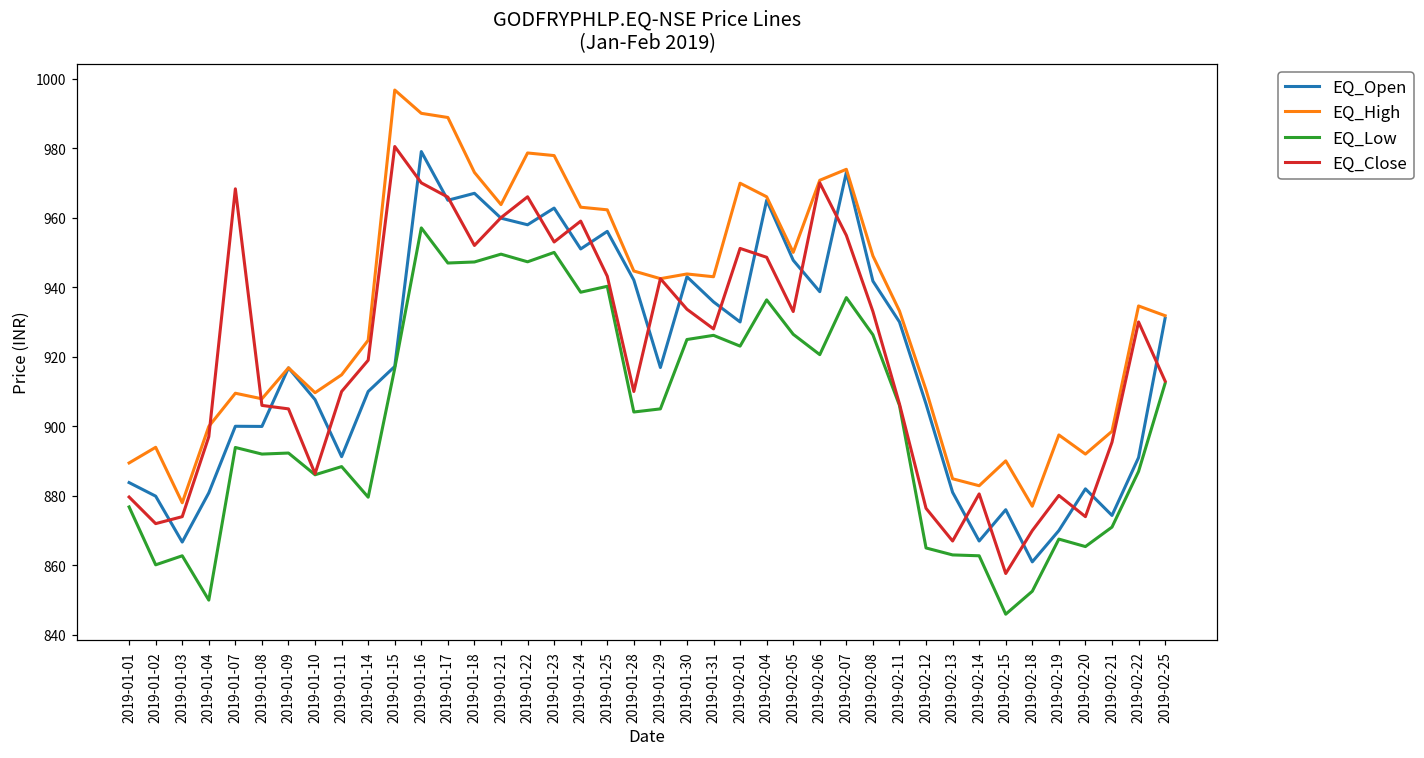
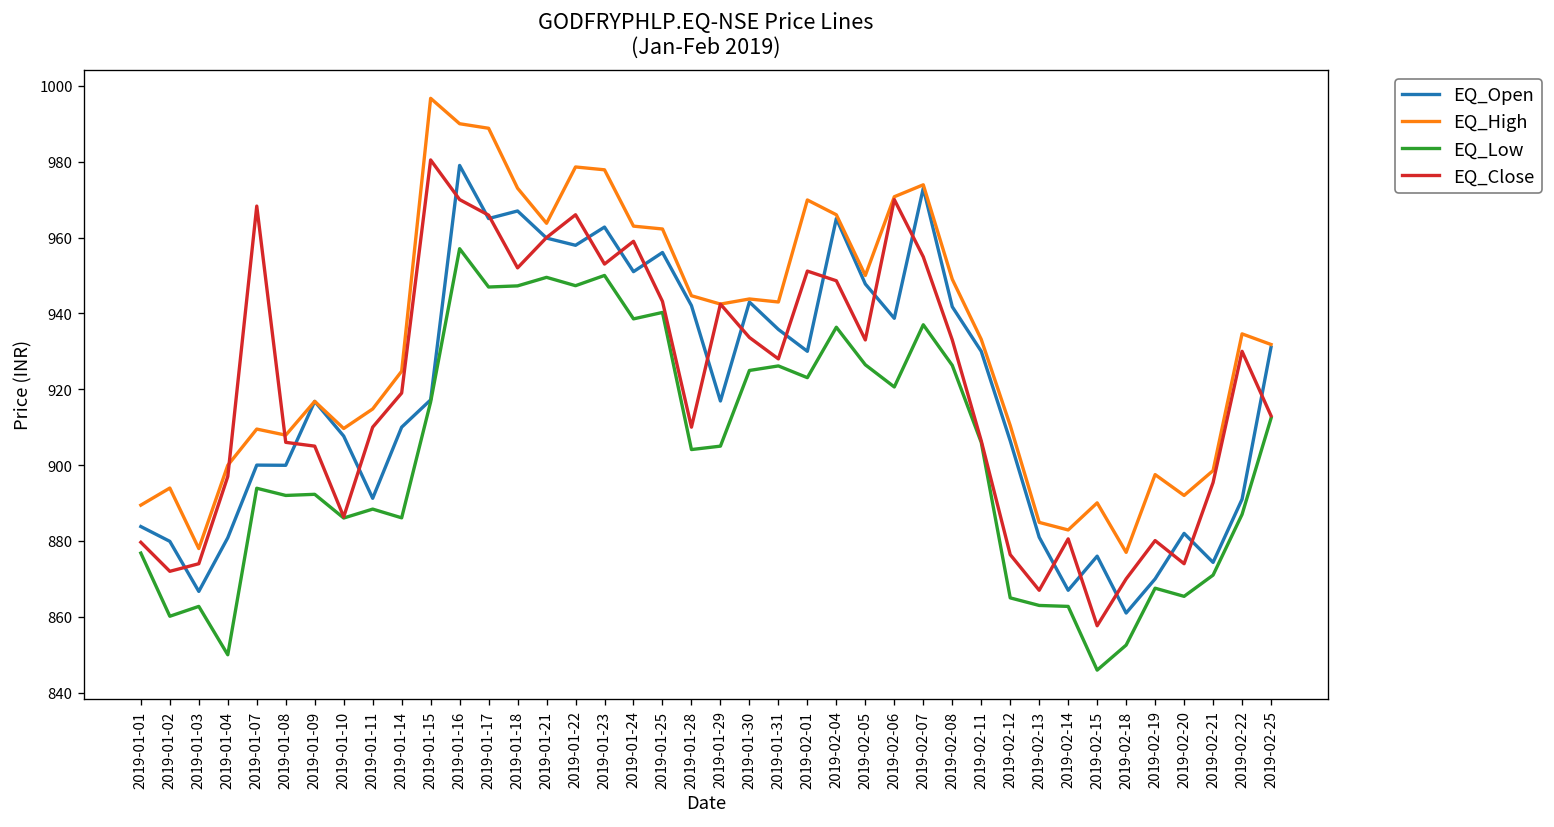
EQ_Low, 2019-01-14: 880 -> 886
